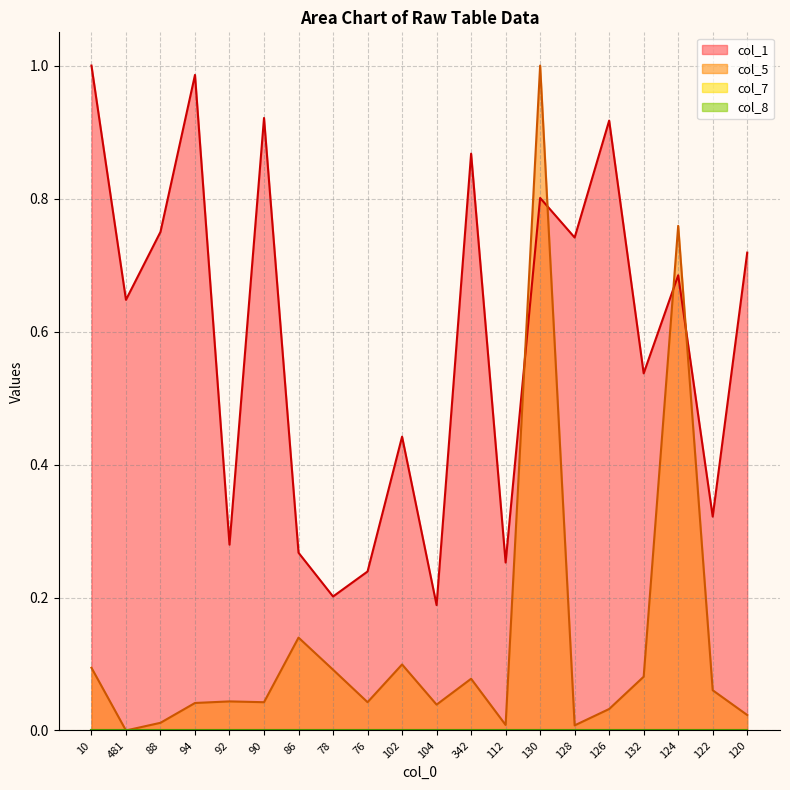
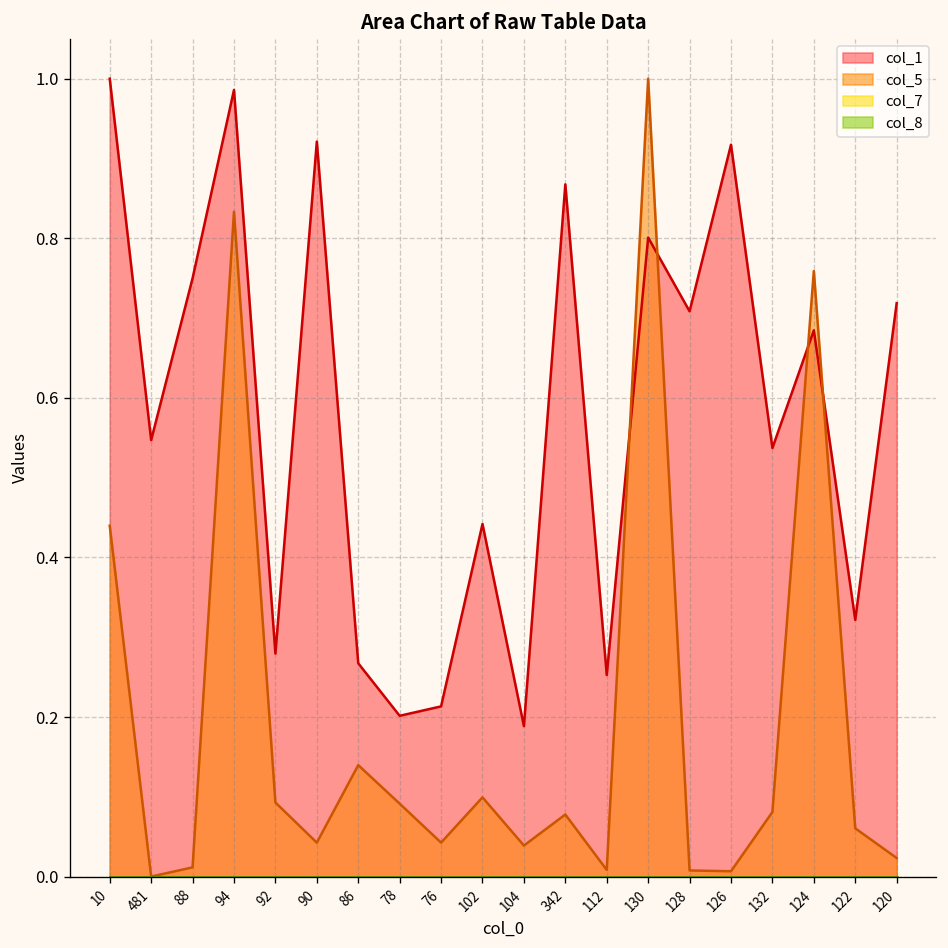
col_5, 10: 0.09 -> 0.44
col_1, 481: 0.65 -> 0.55
col_5, 94: 0.04 -> 0.83
col_5, 92: 0.04 -> 0.09
col_1, 76: 0.24 -> 0.21
col_1, 128: 0.74 -> 0.71
col_5, 126: 0.03 -> 0.01
